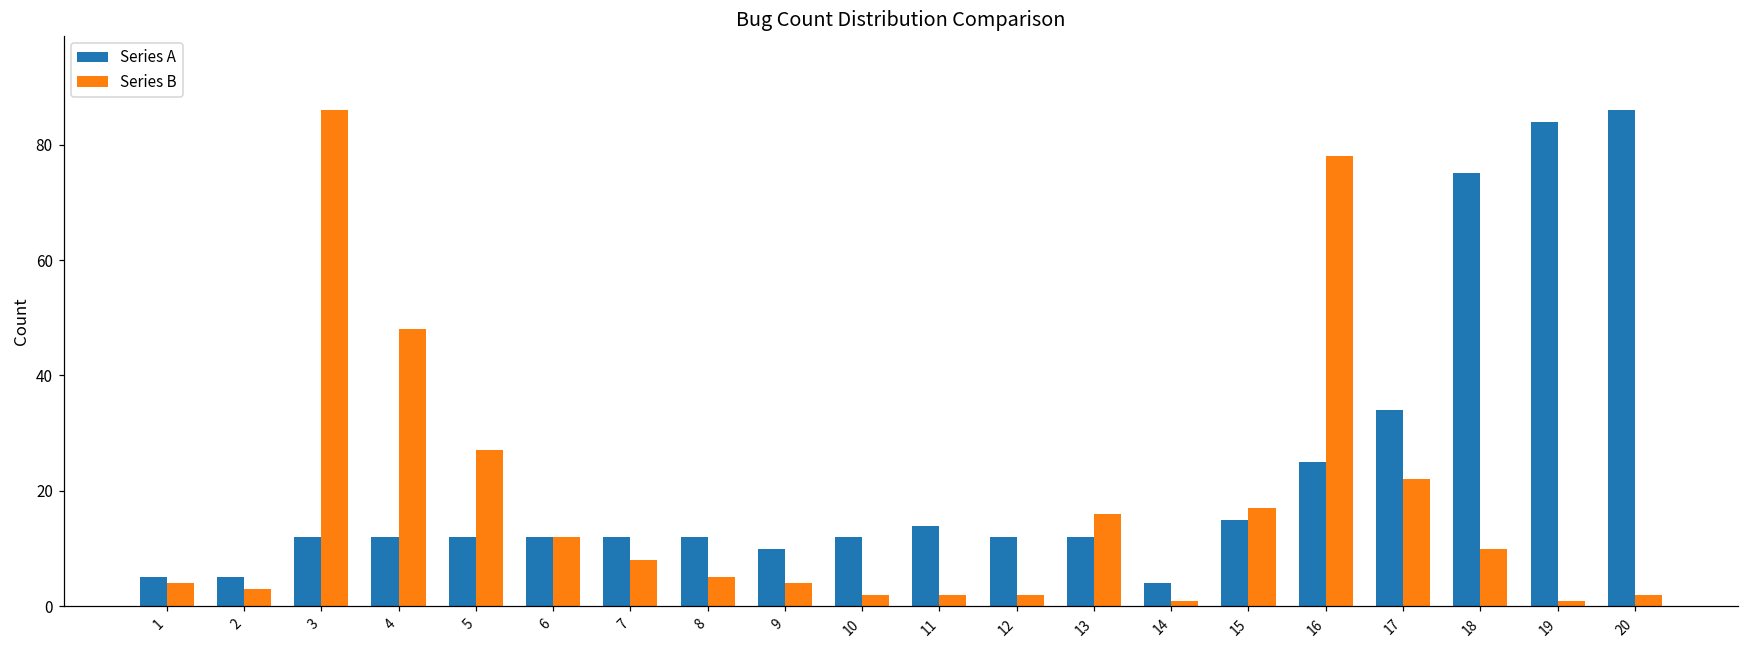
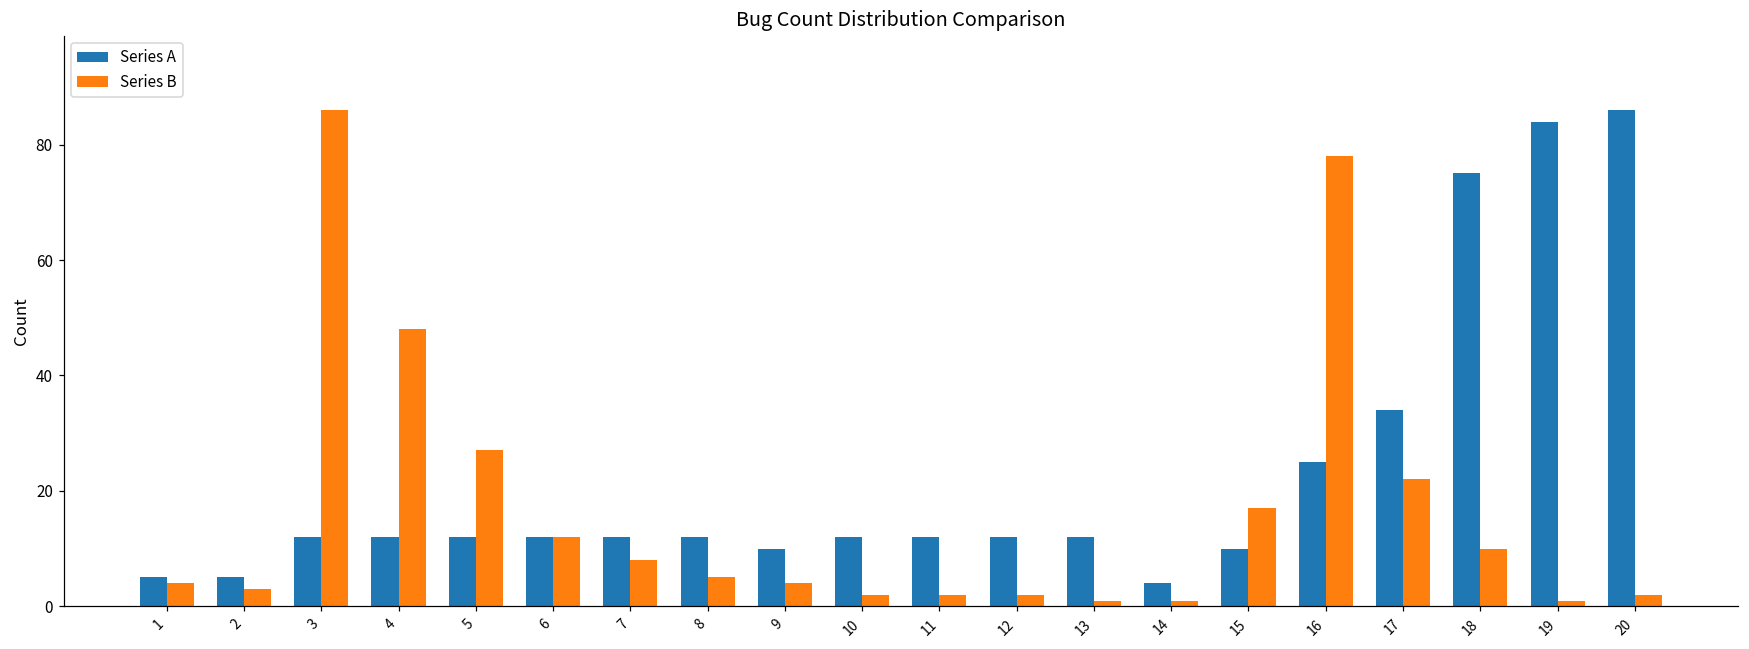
Series A, 11: 14 -> 12
Series B, 13: 16 -> 1
Series A, 15: 15 -> 10
